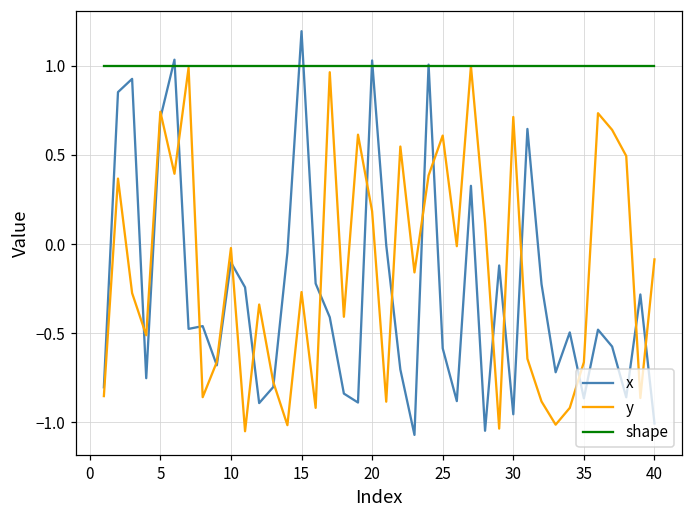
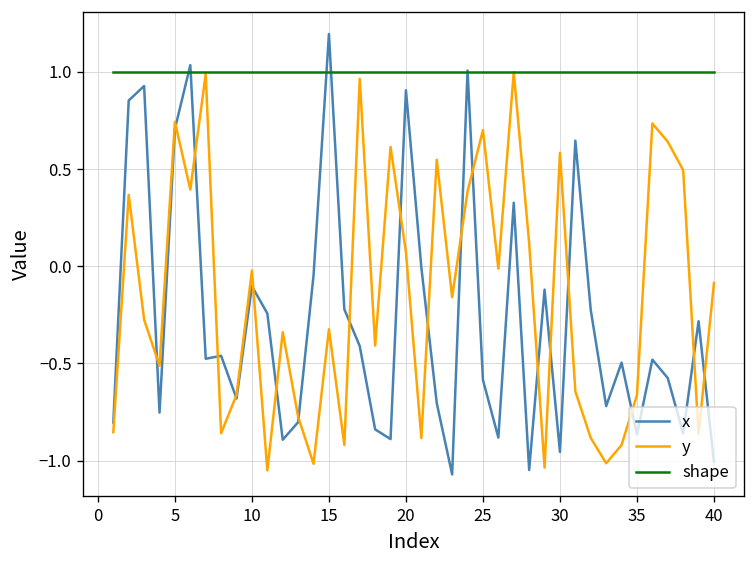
y, 15: -0.27 -> -0.32
x, 20: 1.03 -> 0.91
y, 20: 0.18 -> 0.07
y, 25: 0.61 -> 0.70
y, 30: 0.71 -> 0.58
